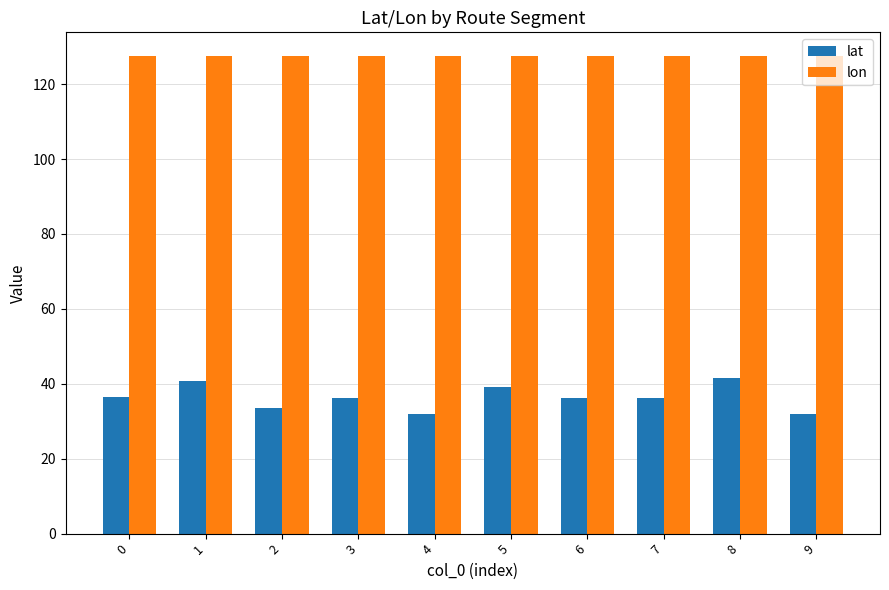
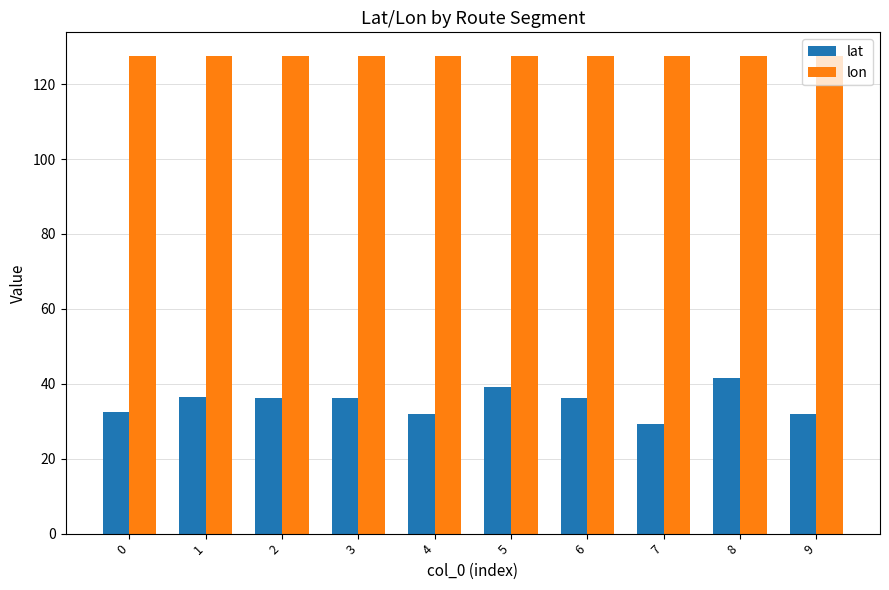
lat, 0: 36 -> 32
lat, 1: 41 -> 36
lat, 2: 33 -> 36
lat, 7: 36 -> 29
